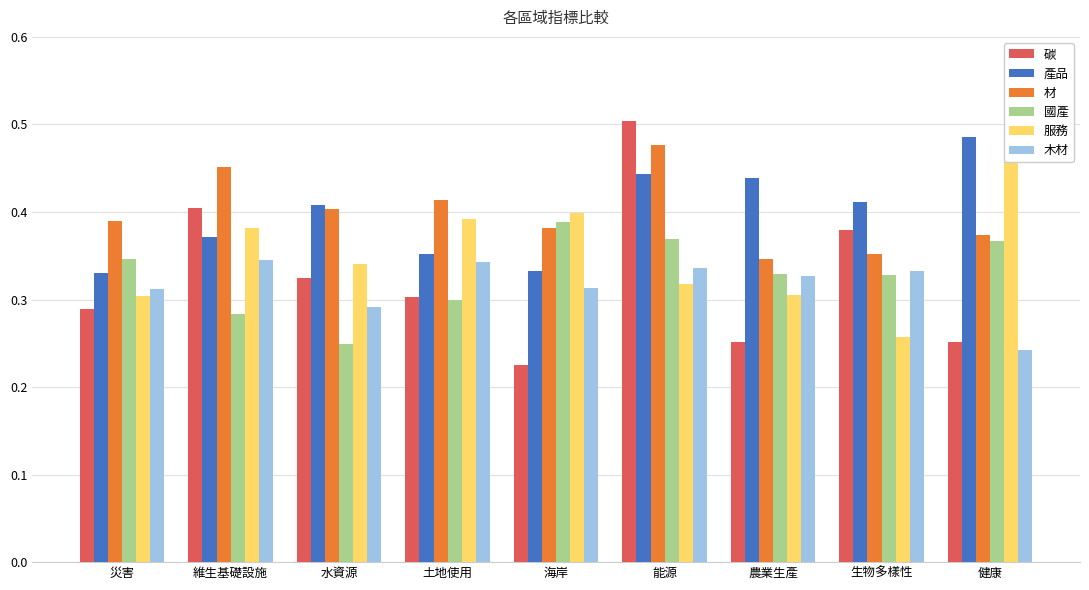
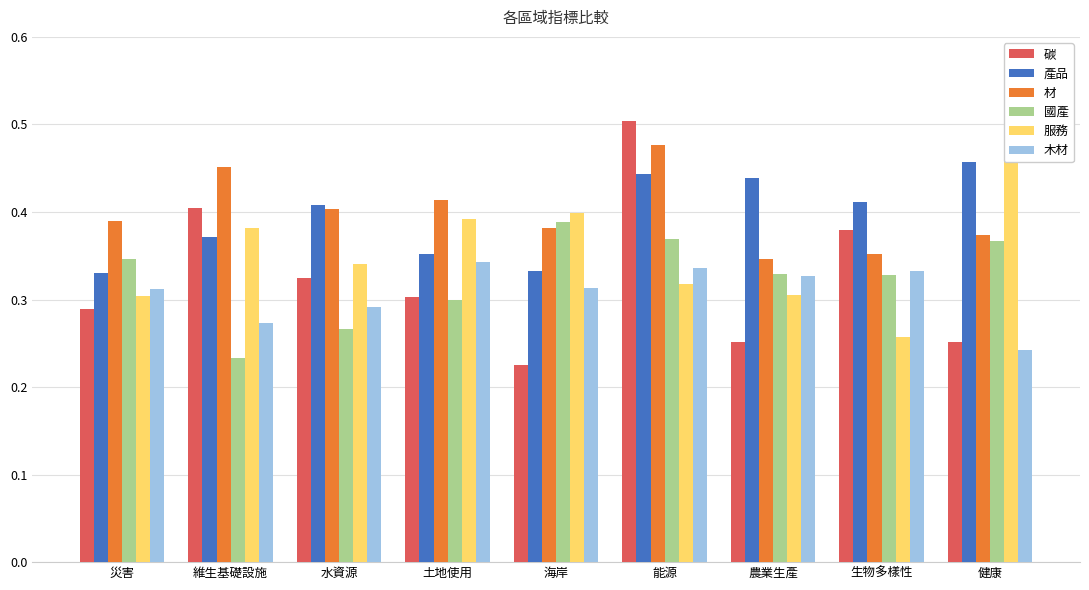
國產, 維生基礎設施: 0.28 -> 0.23
木材, 維生基礎設施: 0.35 -> 0.27
國產, 水資源: 0.25 -> 0.27
產品, 健康: 0.49 -> 0.46
